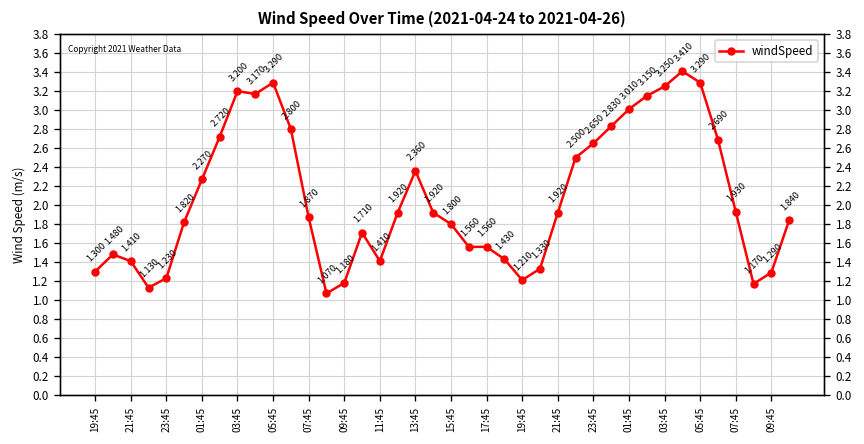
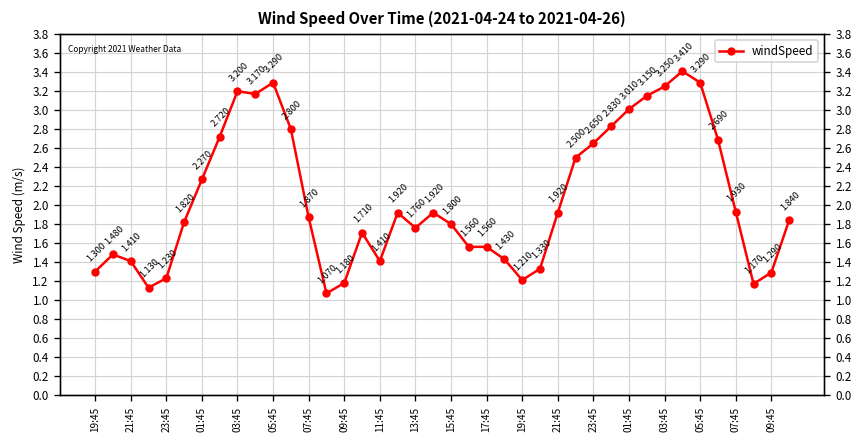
13:45: 2.360 -> 1.760
